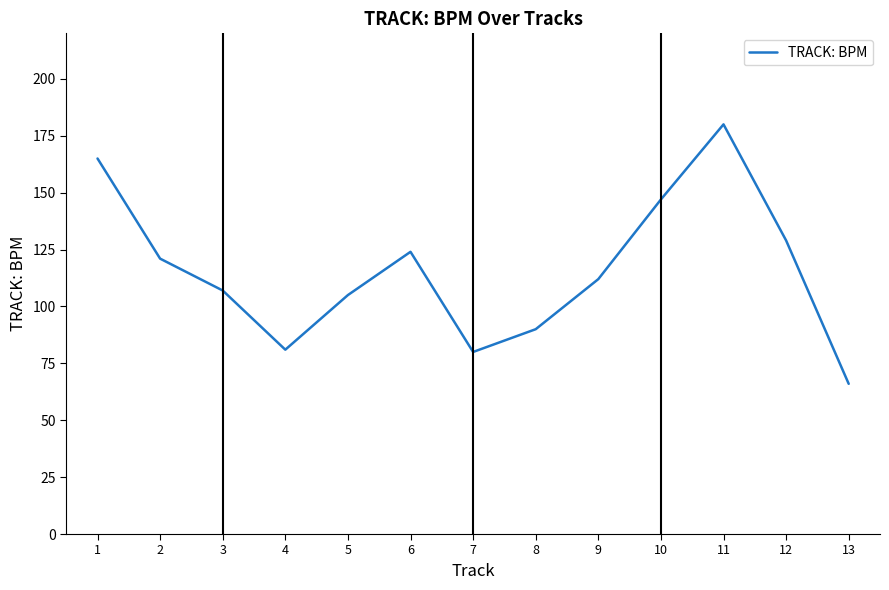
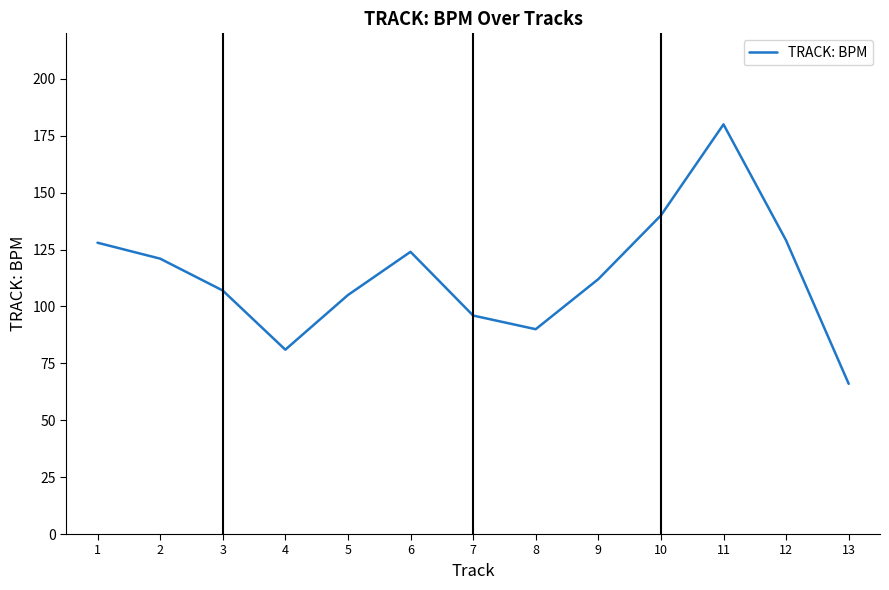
1: 165 -> 128
7: 80 -> 96
10: 147 -> 140
